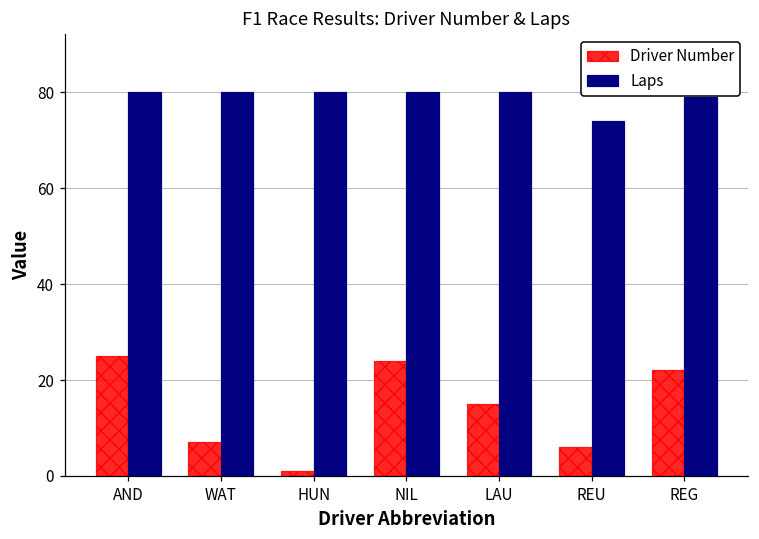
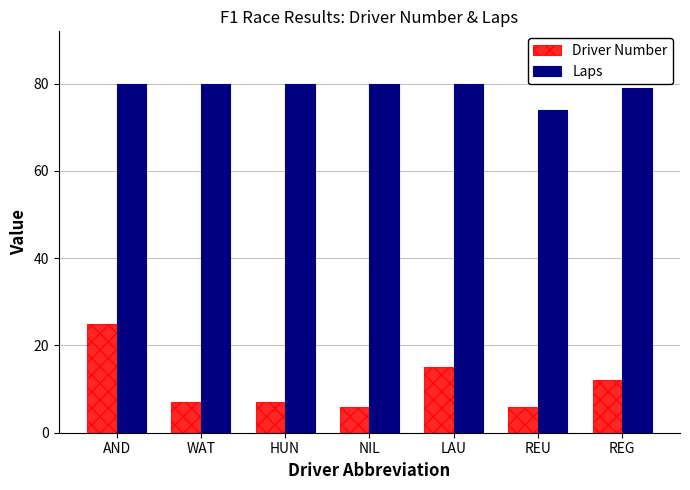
Driver Number, HUN: 1 -> 7
Driver Number, NIL: 24 -> 6
Driver Number, REG: 22 -> 12
